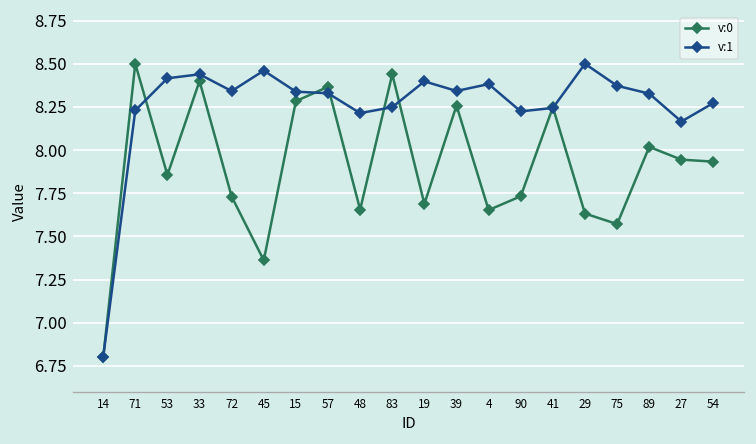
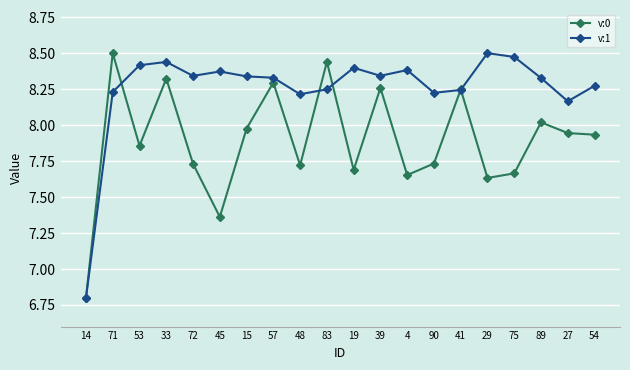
v:0, 33: 8.40 -> 8.32
v:1, 45: 8.46 -> 8.37
v:0, 15: 8.28 -> 7.98
v:0, 57: 8.37 -> 8.30
v:0, 48: 7.66 -> 7.72
v:0, 75: 7.57 -> 7.66
v:1, 75: 8.37 -> 8.47
